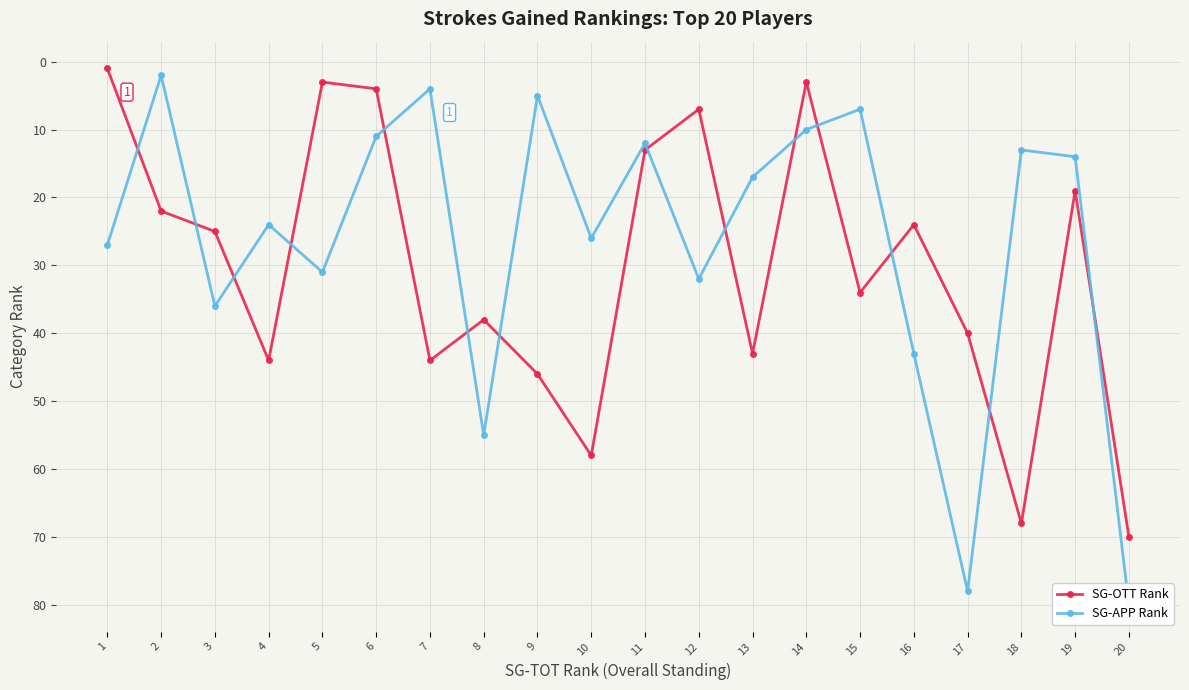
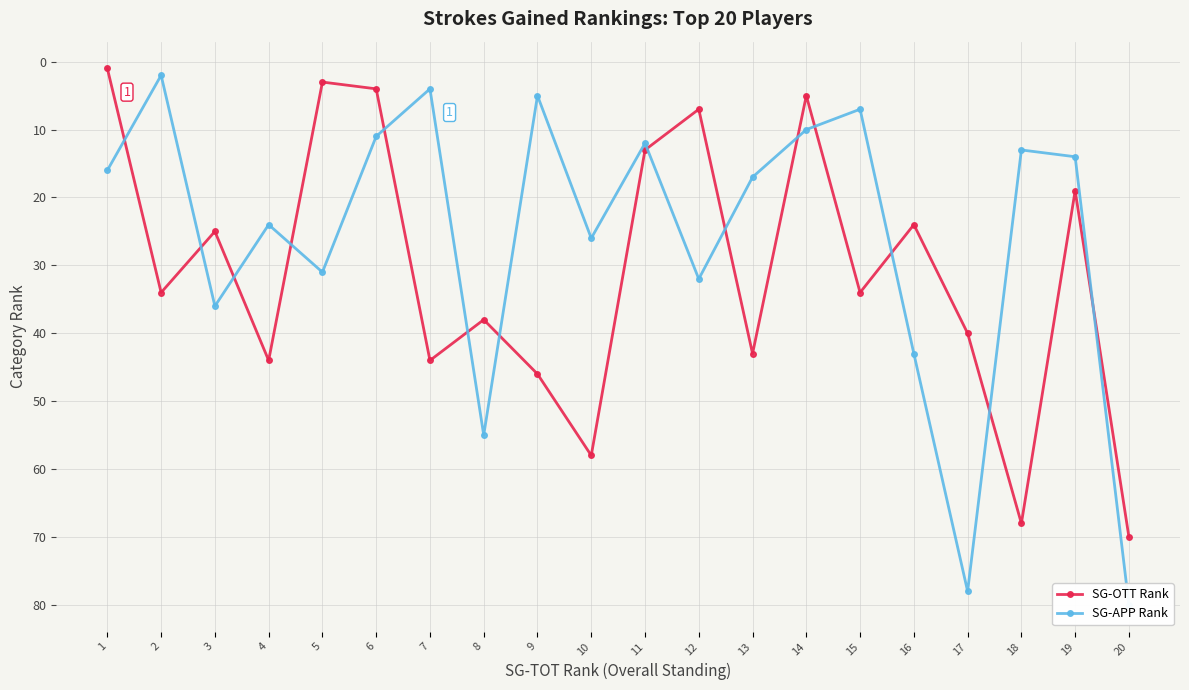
SG-APP Rank, 1: 27 -> 16
SG-OTT Rank, 2: 22 -> 34
SG-OTT Rank, 14: 3 -> 5
